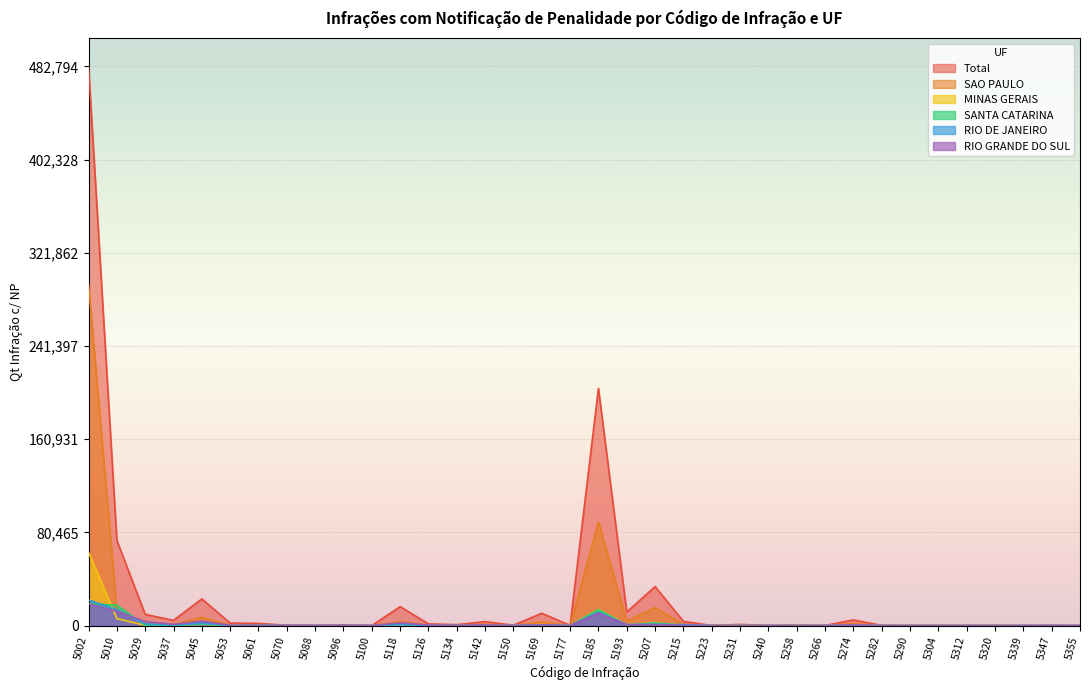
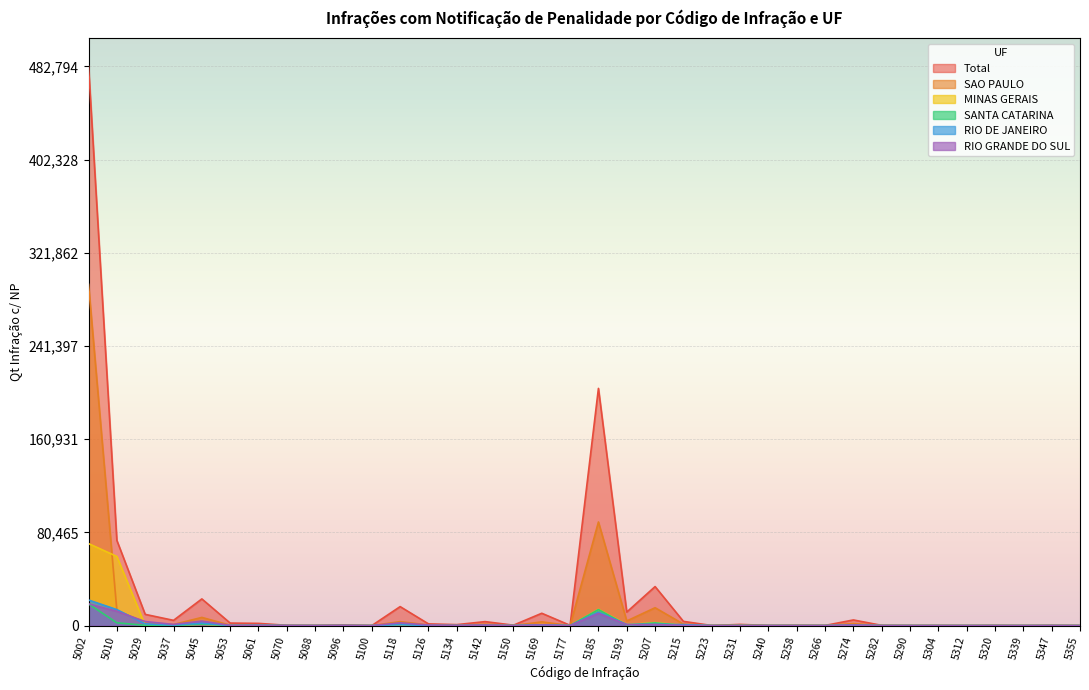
MINAS GERAIS, 5002: 63,000 -> 71,000
MINAS GERAIS, 5010: 6,000 -> 60,000
SANTA CATARINA, 5010: 18,000 -> 2,000
